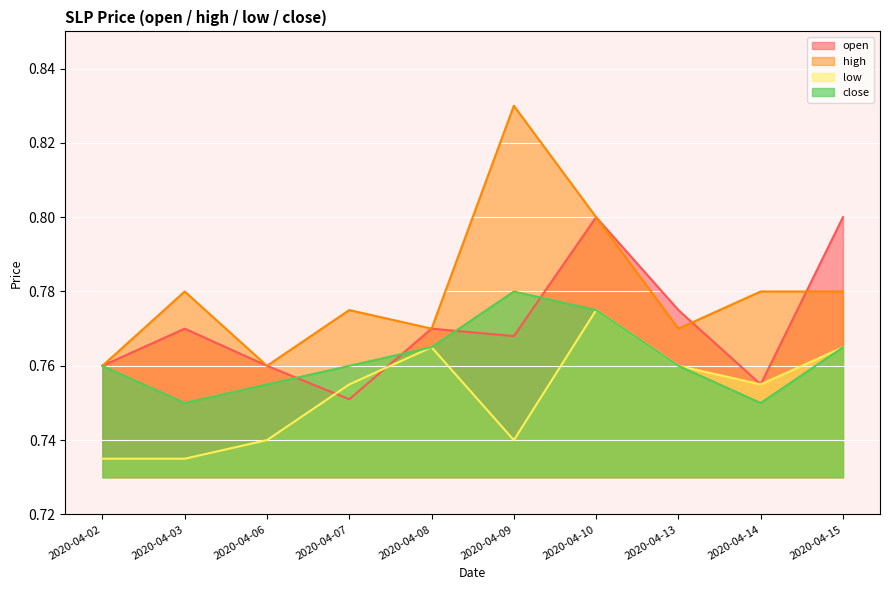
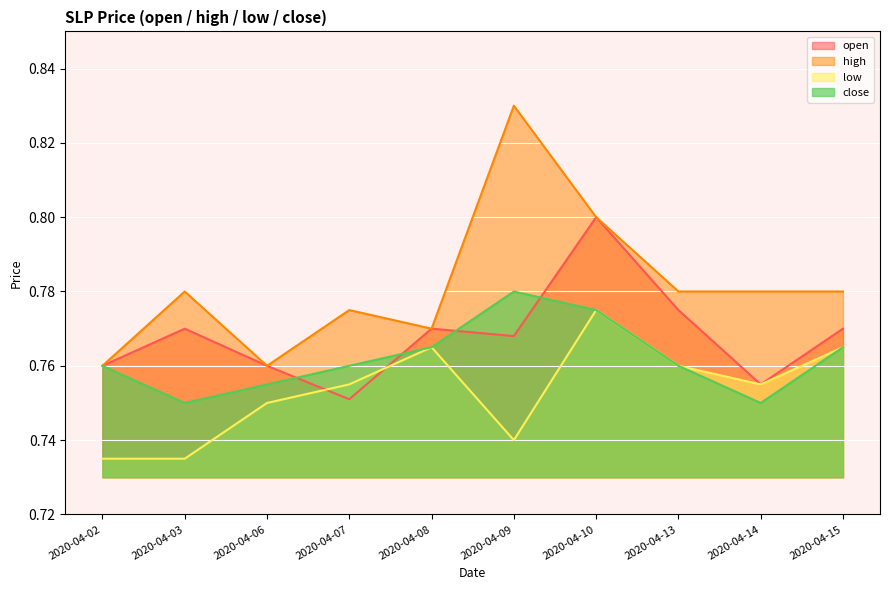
low, 2020-04-06: 0.74 -> 0.75
high, 2020-04-13: 0.77 -> 0.78
open, 2020-04-15: 0.80 -> 0.77
